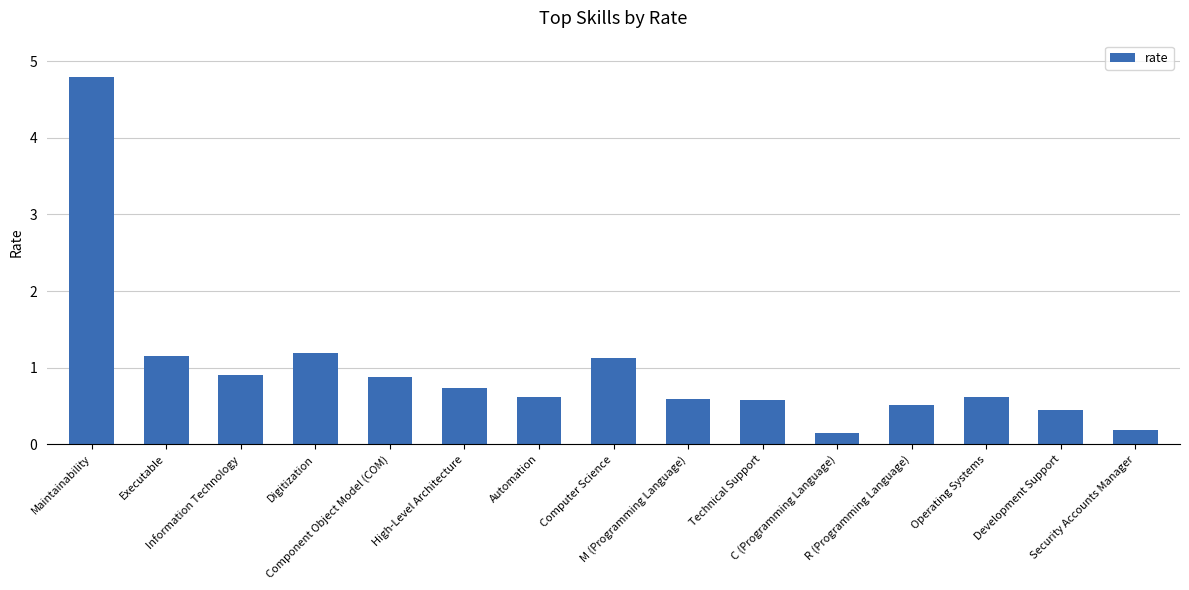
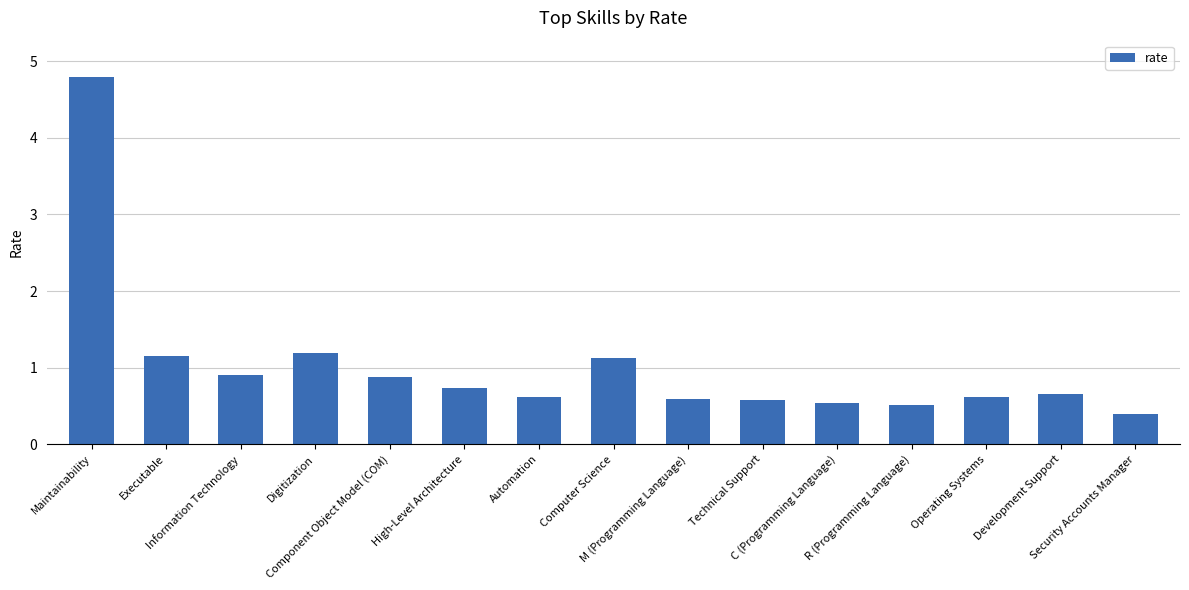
C (Programming Language): 0.1 -> 0.5
Development Support: 0.4 -> 0.7
Security Accounts Manager: 0.2 -> 0.4
